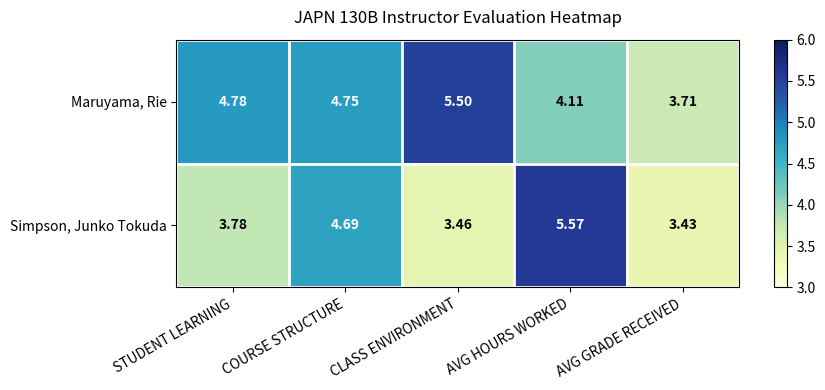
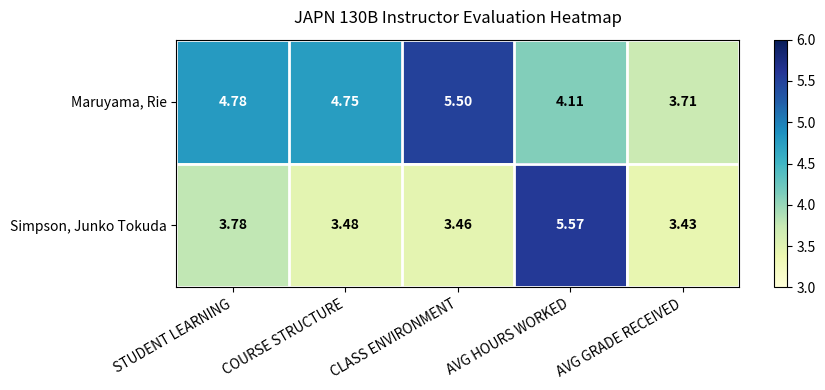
Simpson, Junko Tokuda, COURSE STRUCTURE: 4.69 -> 3.48
